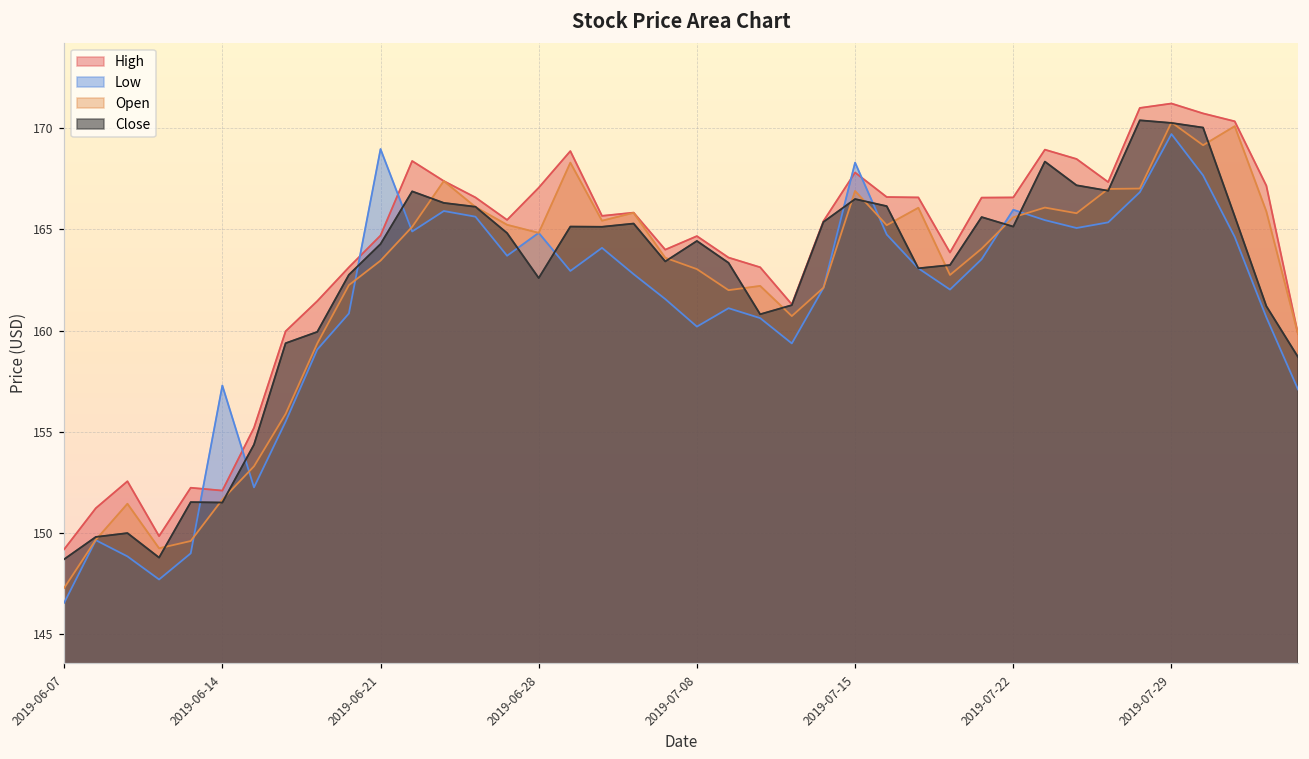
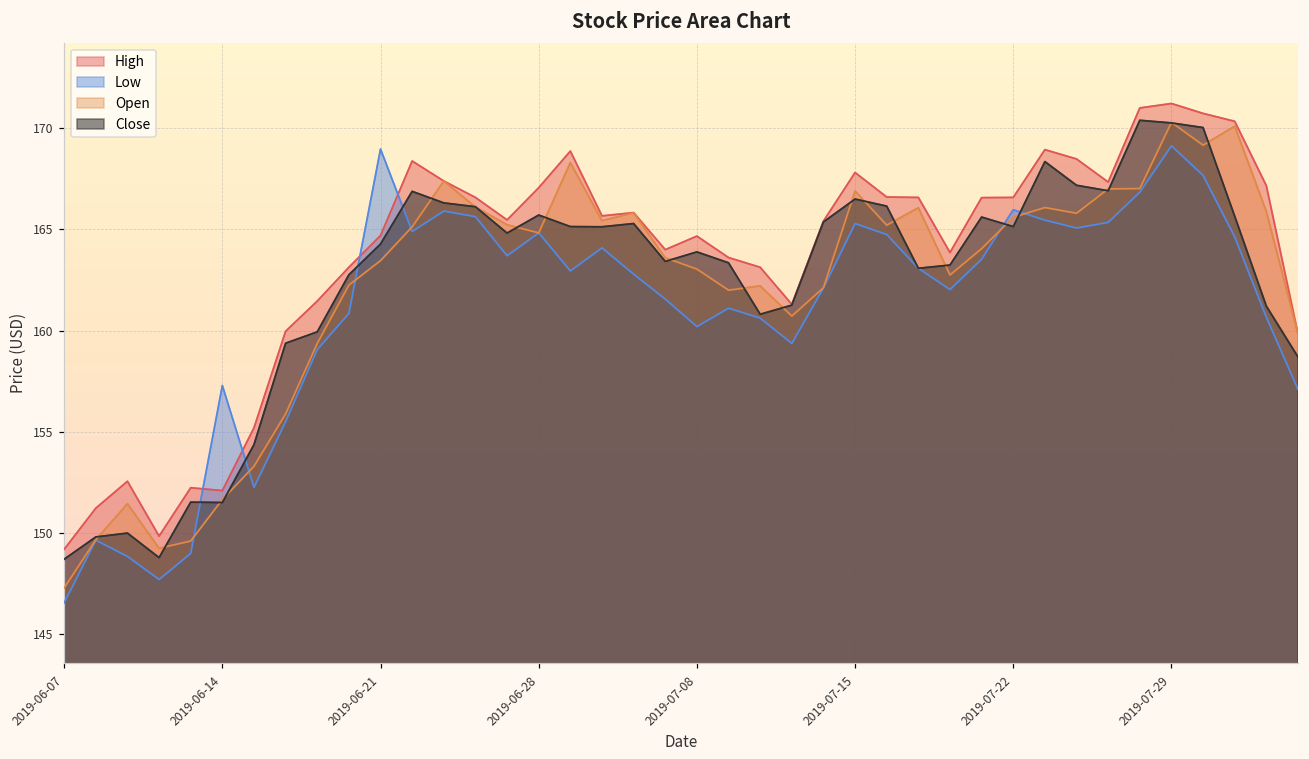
Close, 2019-06-28: 162.6 -> 165.7
Close, 2019-07-08: 164.4 -> 163.9
Low, 2019-07-15: 168.3 -> 165.3
Low, 2019-07-29: 169.7 -> 169.1
